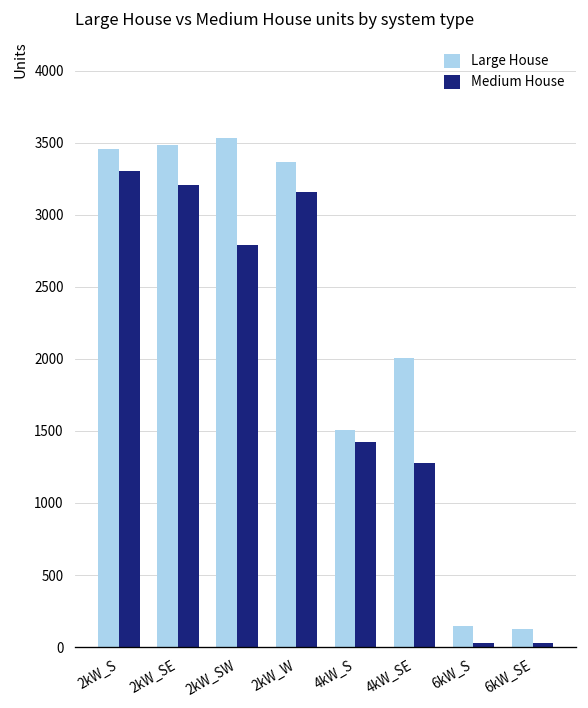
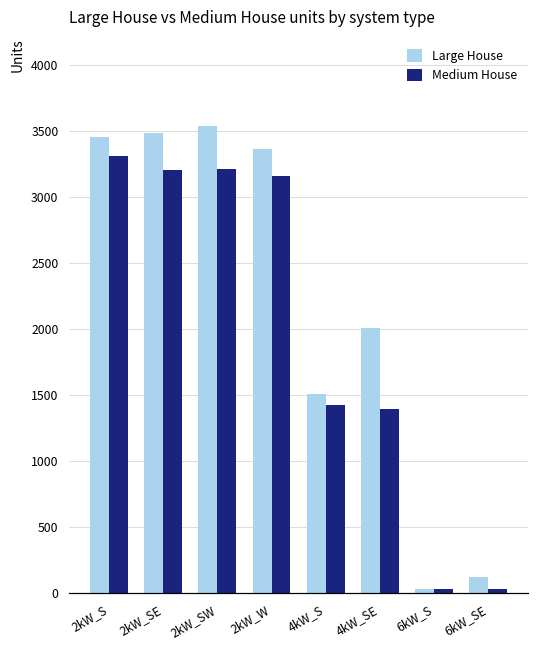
Medium House, 2kW_SW: 2790 -> 3210
Medium House, 4kW_SE: 1280 -> 1390
Large House, 6kW_S: 150 -> 40
